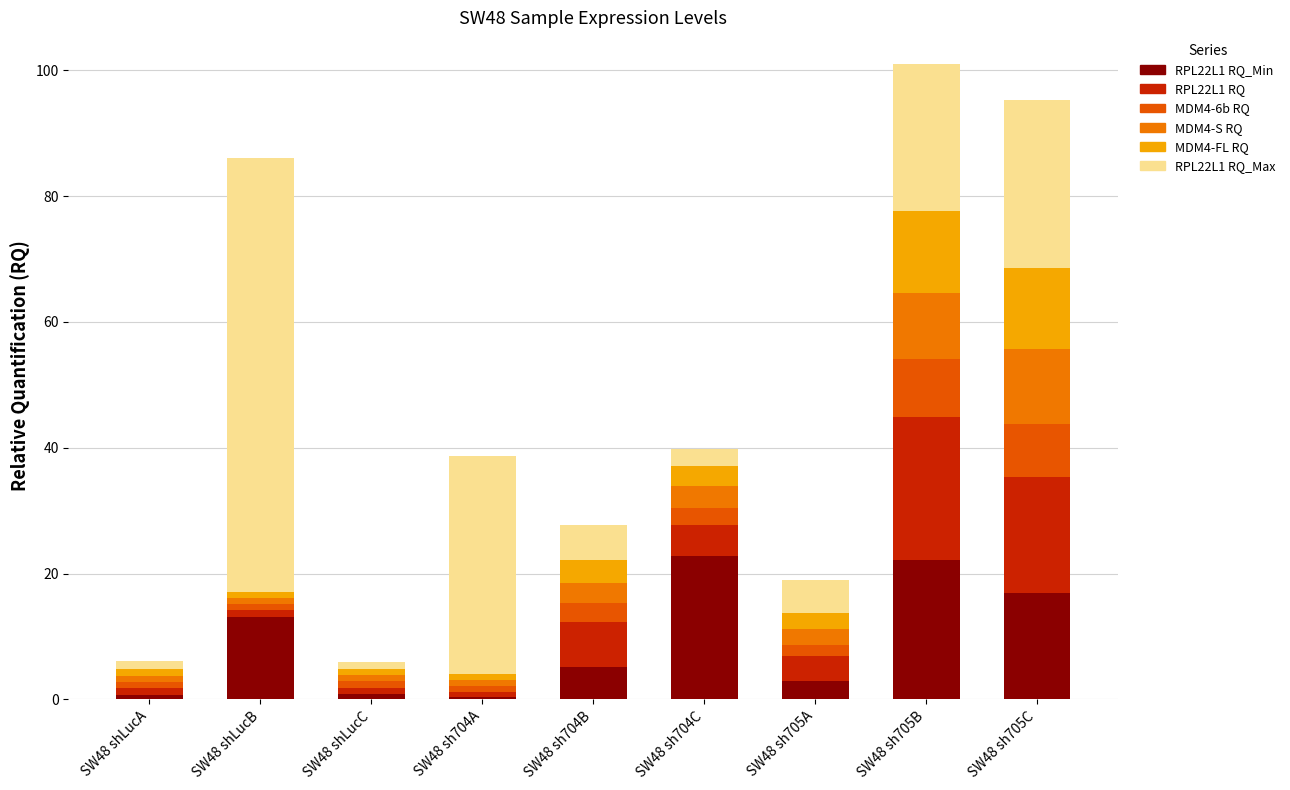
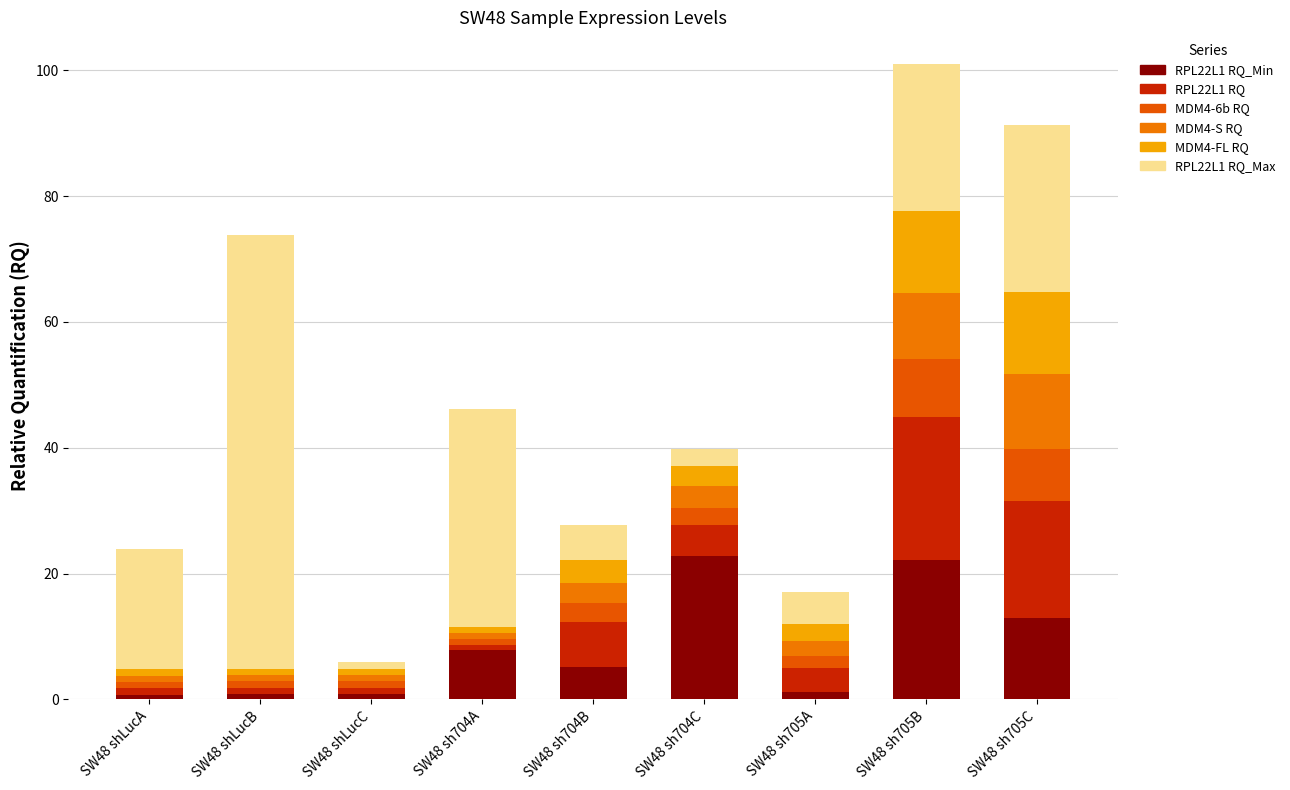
RPL22L1 RQ_Max, SW48 shLucA: 1 -> 19
RPL22L1 RQ_Min, SW48 shLucB: 13 -> 1
RPL22L1 RQ_Min, SW48 sh704A: 0 -> 8
RPL22L1 RQ_Min, SW48 sh705A: 3 -> 1
RPL22L1 RQ_Min, SW48 sh705C: 17 -> 13
